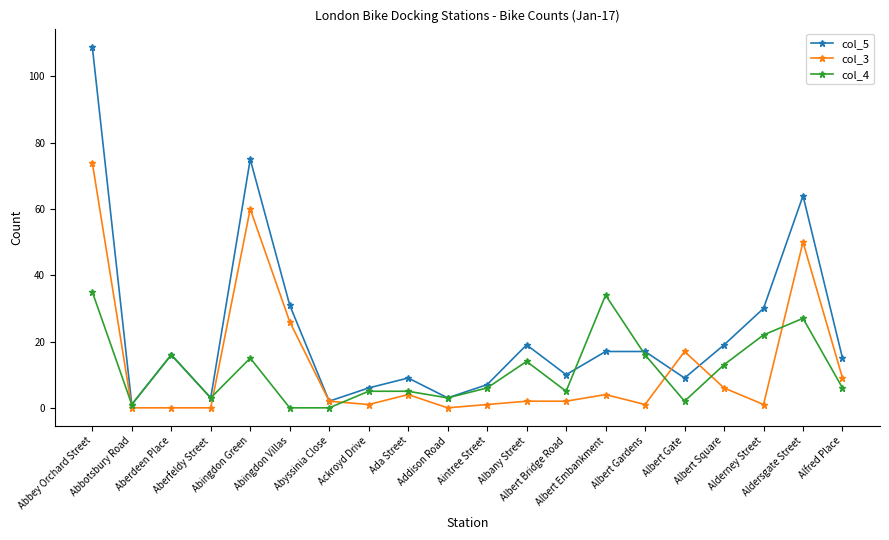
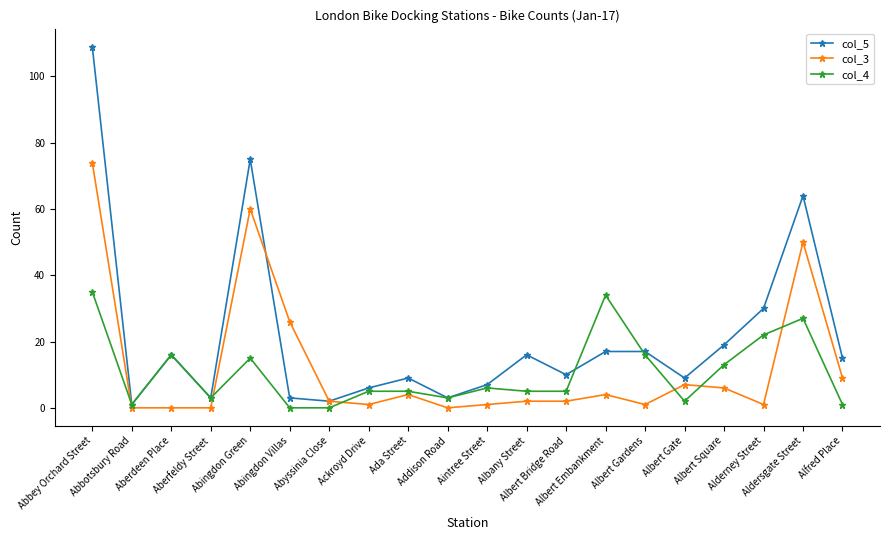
col_5, Abingdon Villas: 31 -> 3
col_5, Albany Street: 19 -> 16
col_4, Albany Street: 14 -> 5
col_3, Albert Gate: 17 -> 7
col_4, Alfred Place: 6 -> 1
